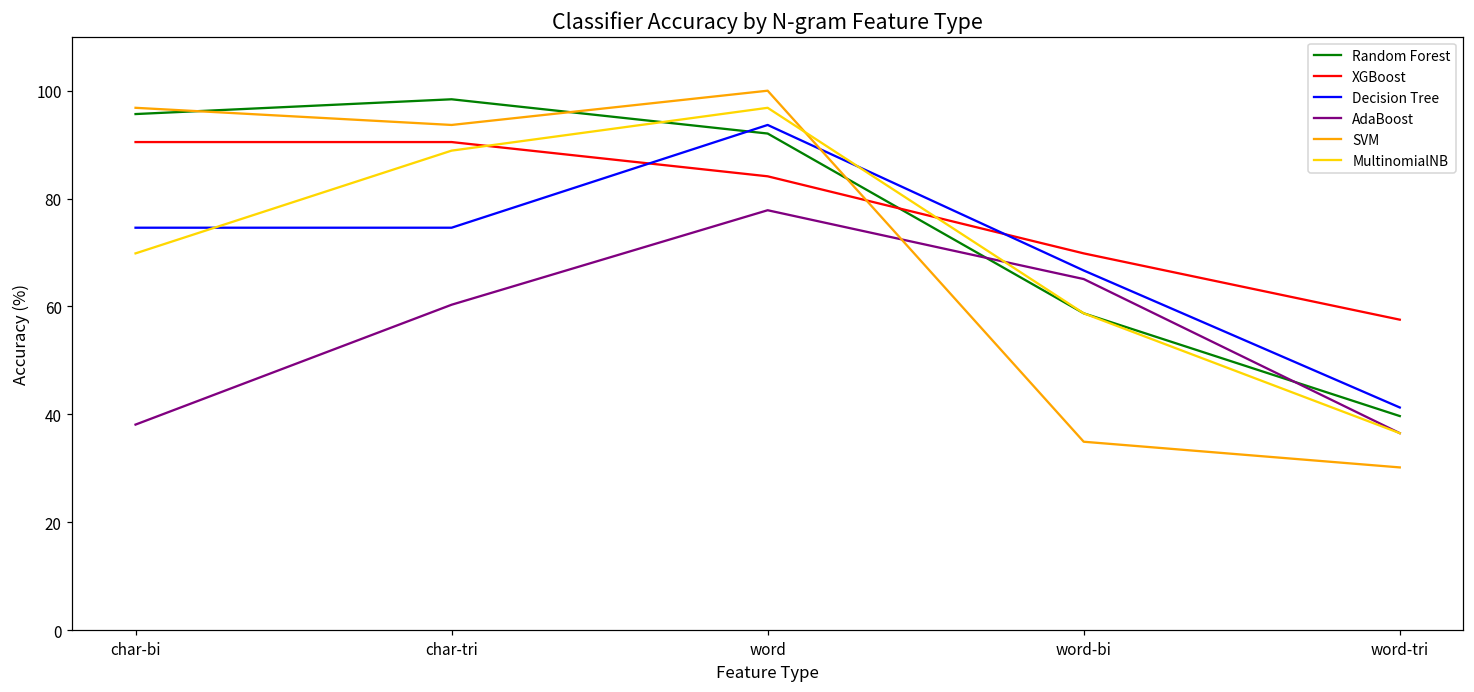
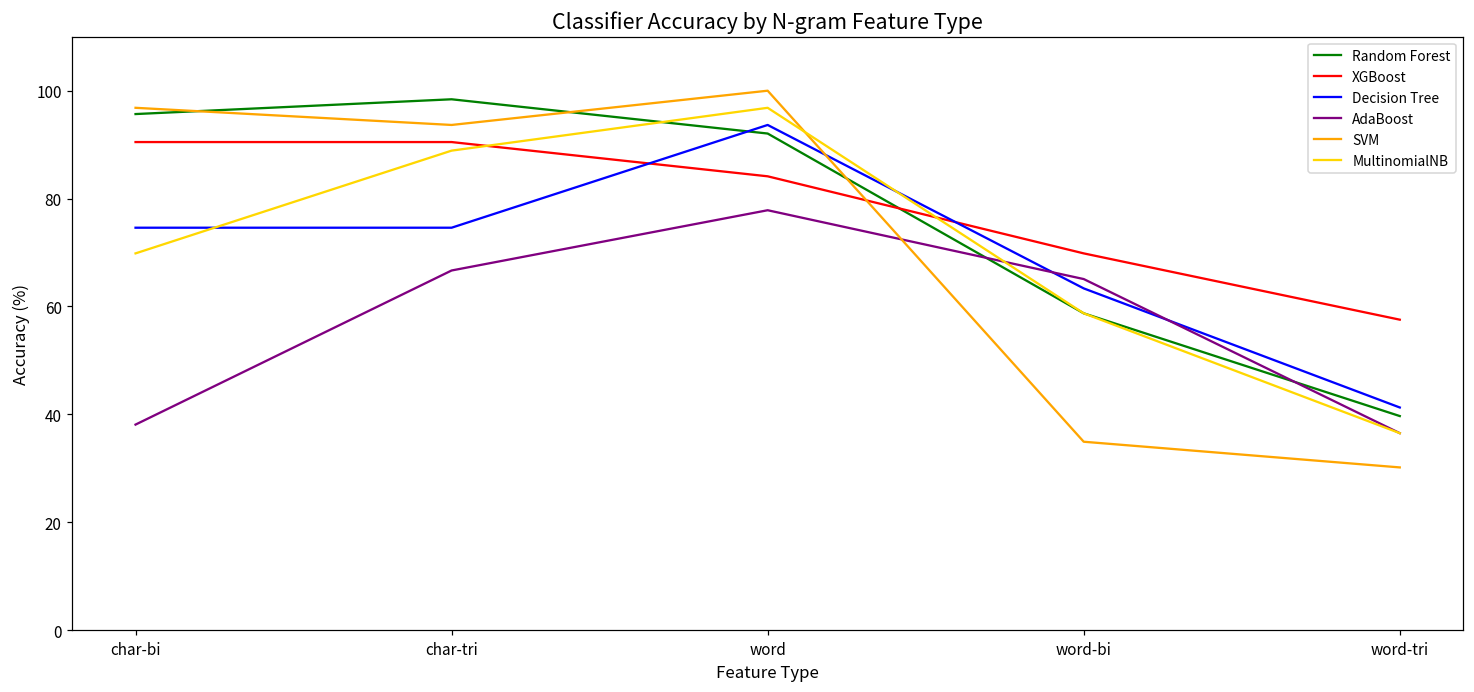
AdaBoost, char-tri: 60 -> 67
Decision Tree, word-bi: 67 -> 63
